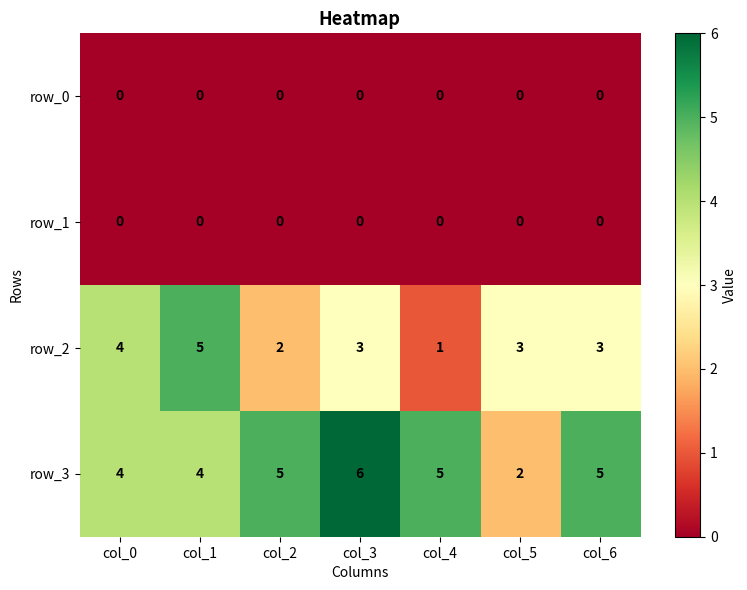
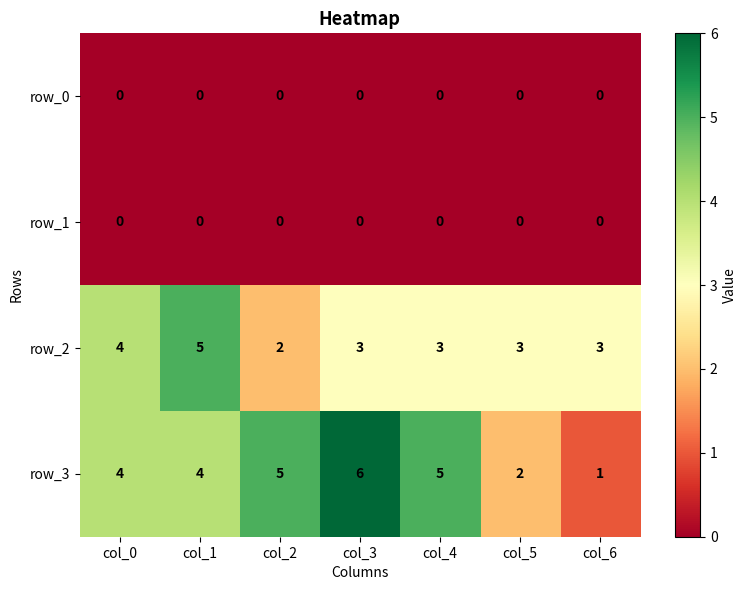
row_2, col_4: 1 -> 3
row_3, col_6: 5 -> 1
